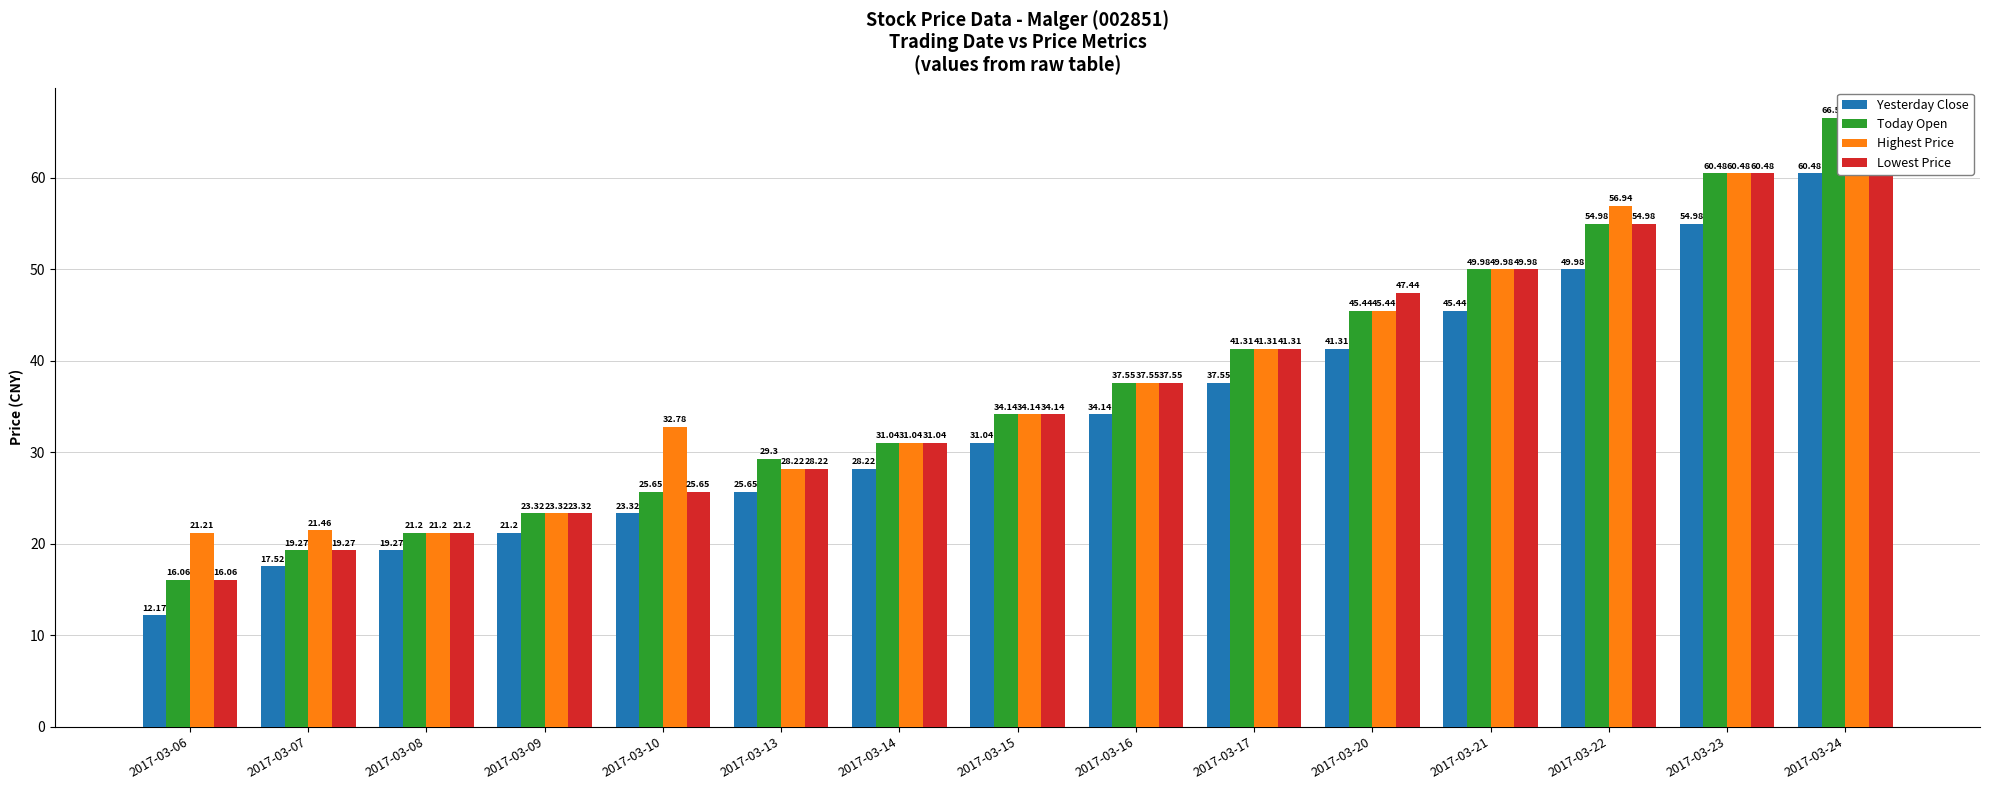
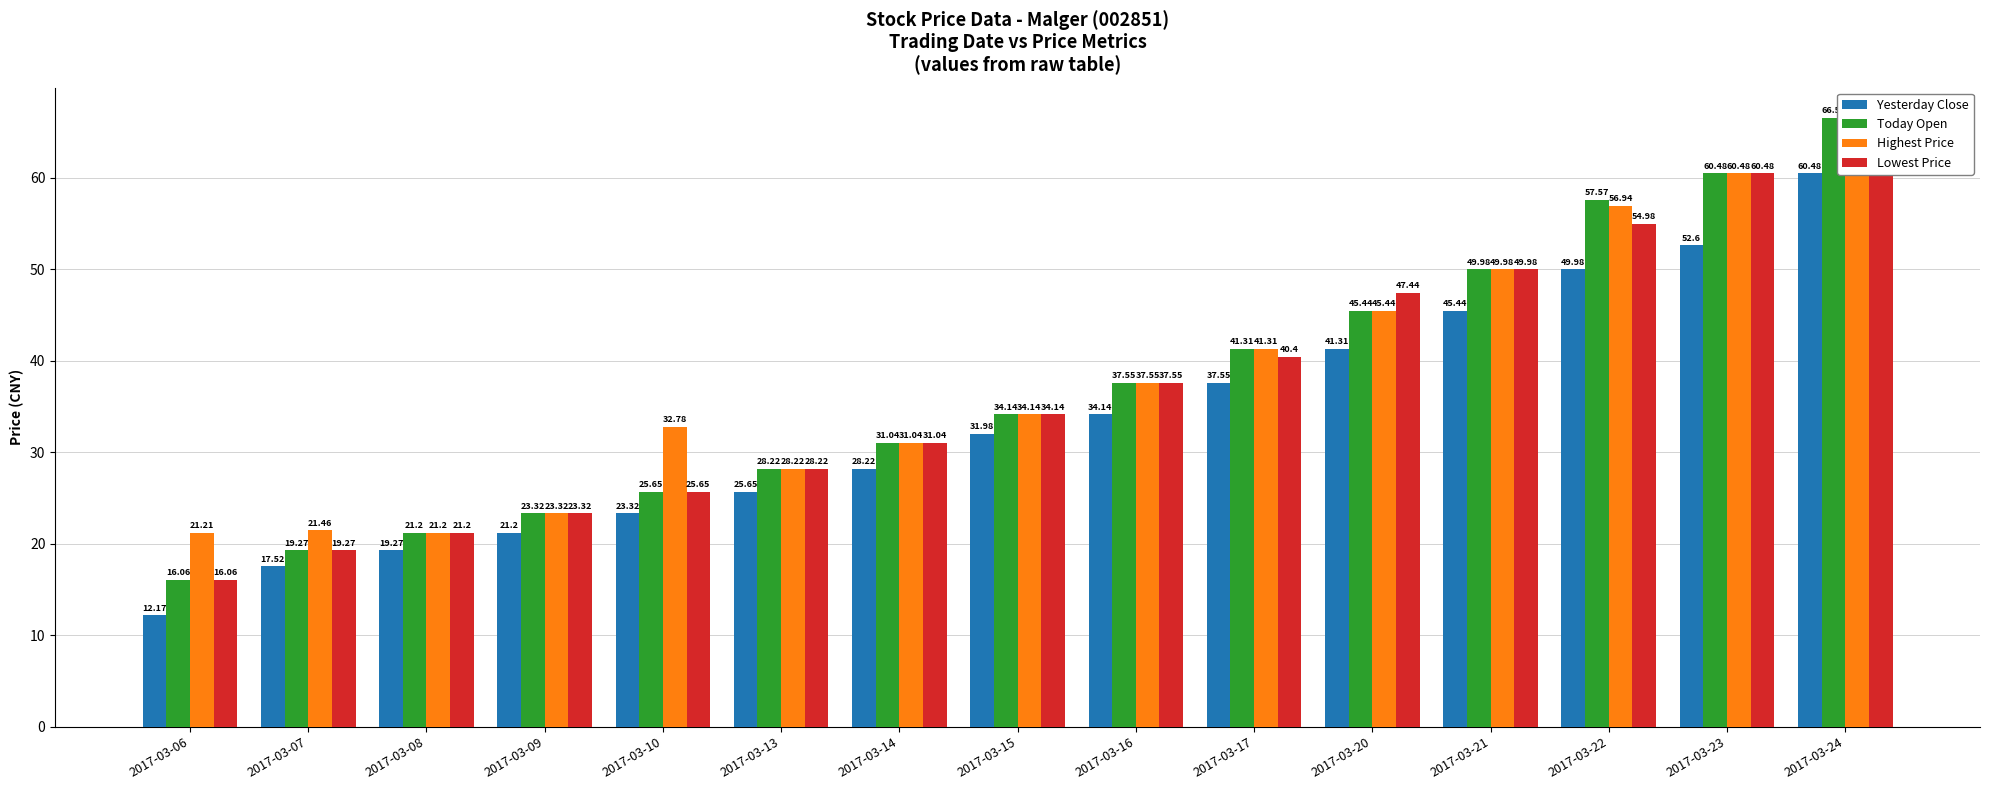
Today Open, 2017-03-13: 29.3 -> 28.22
Yesterday Close, 2017-03-15: 31.04 -> 31.98
Lowest Price, 2017-03-17: 41.31 -> 40.4
Today Open, 2017-03-22: 54.98 -> 57.57
Yesterday Close, 2017-03-23: 54.98 -> 52.6
